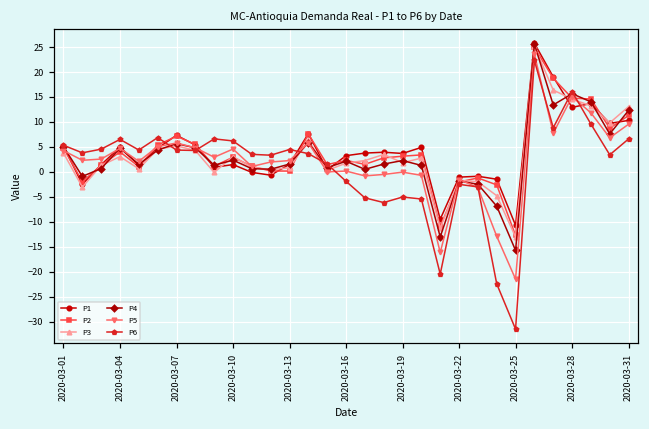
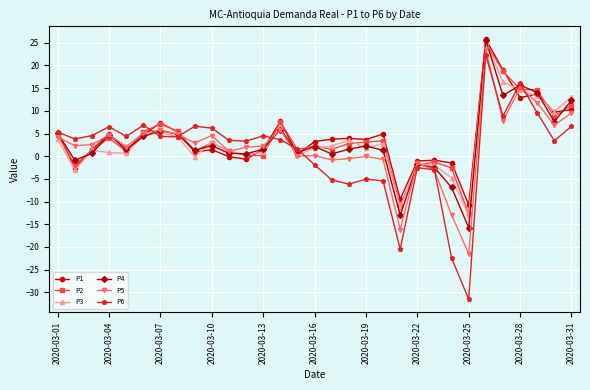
P3, 2020-03-04: 3 -> 1
